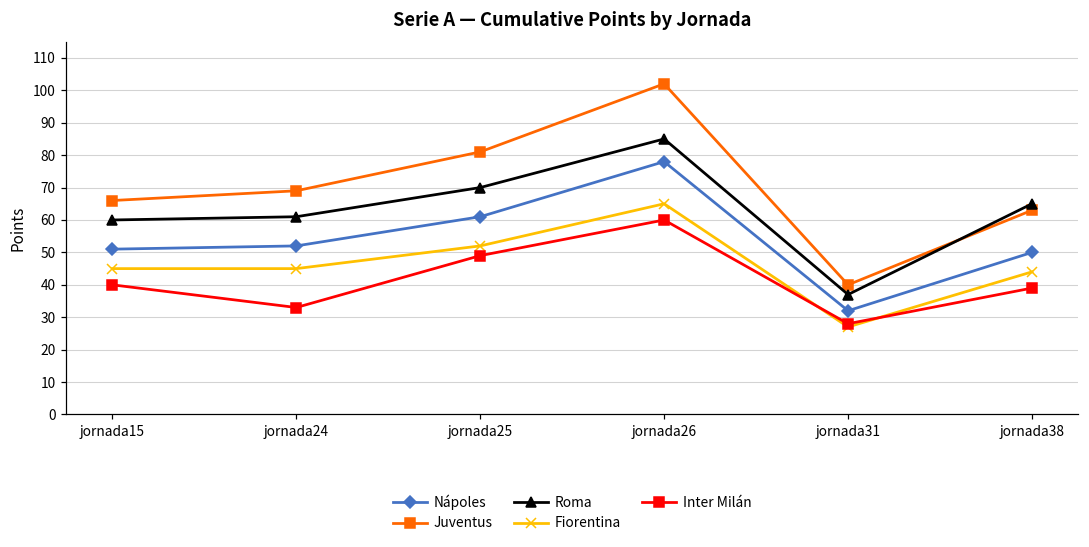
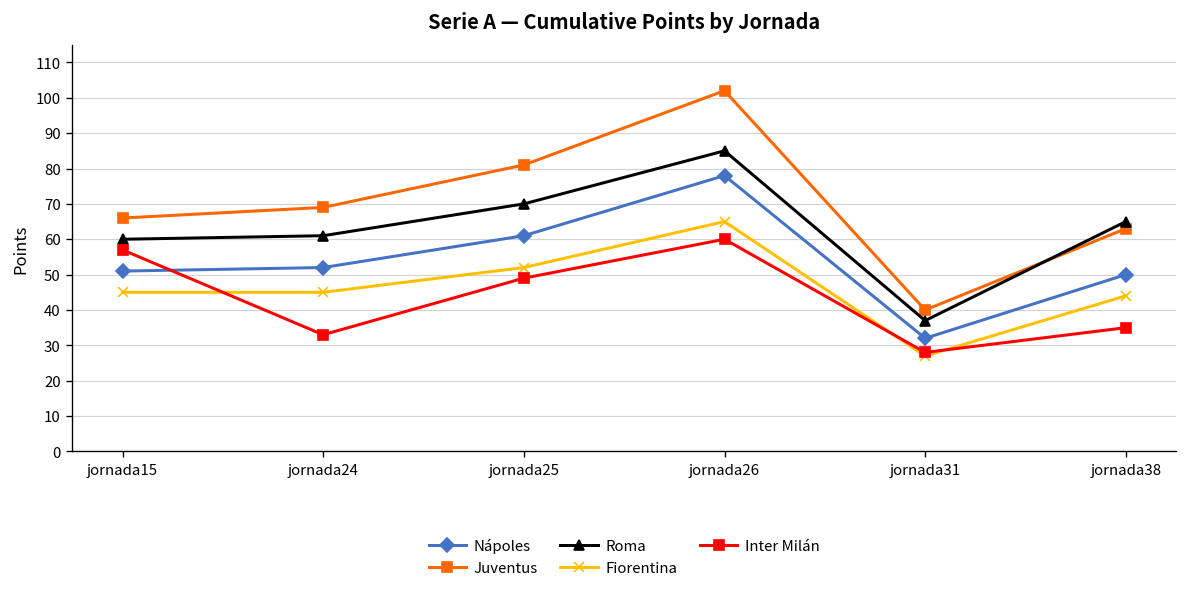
Inter Milán, jornada15: 40 -> 57
Inter Milán, jornada38: 39 -> 35
